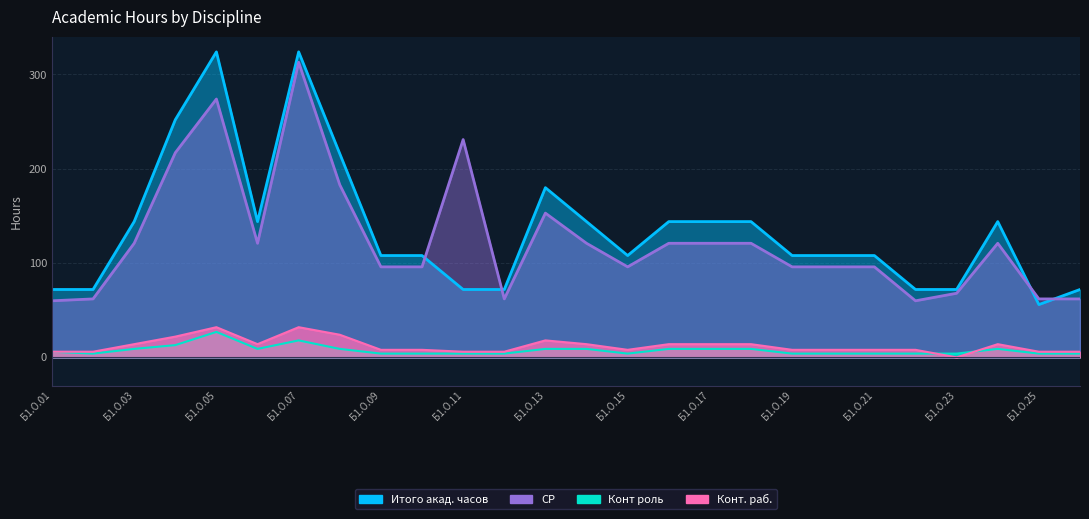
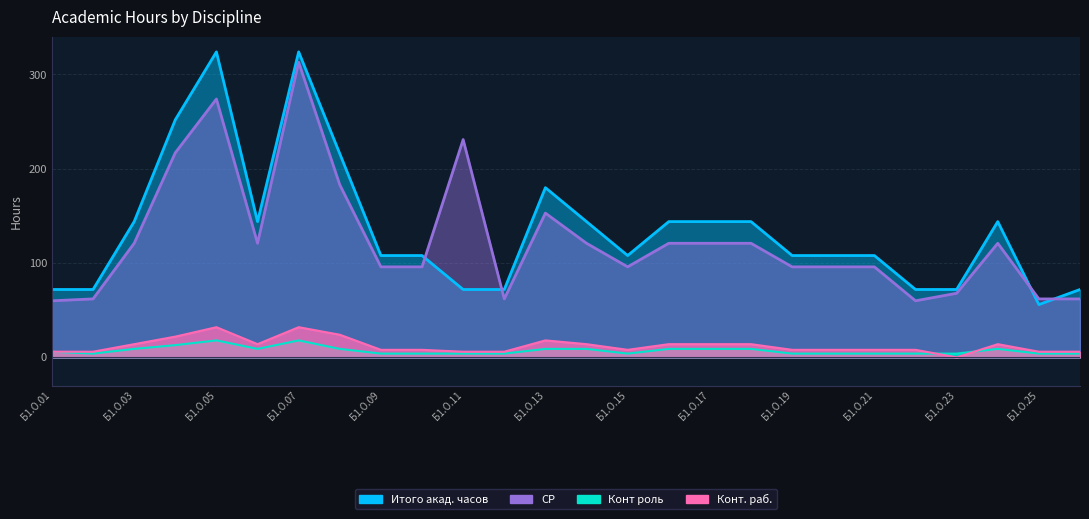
Конт роль, Б1.О.05: 30 -> 20
